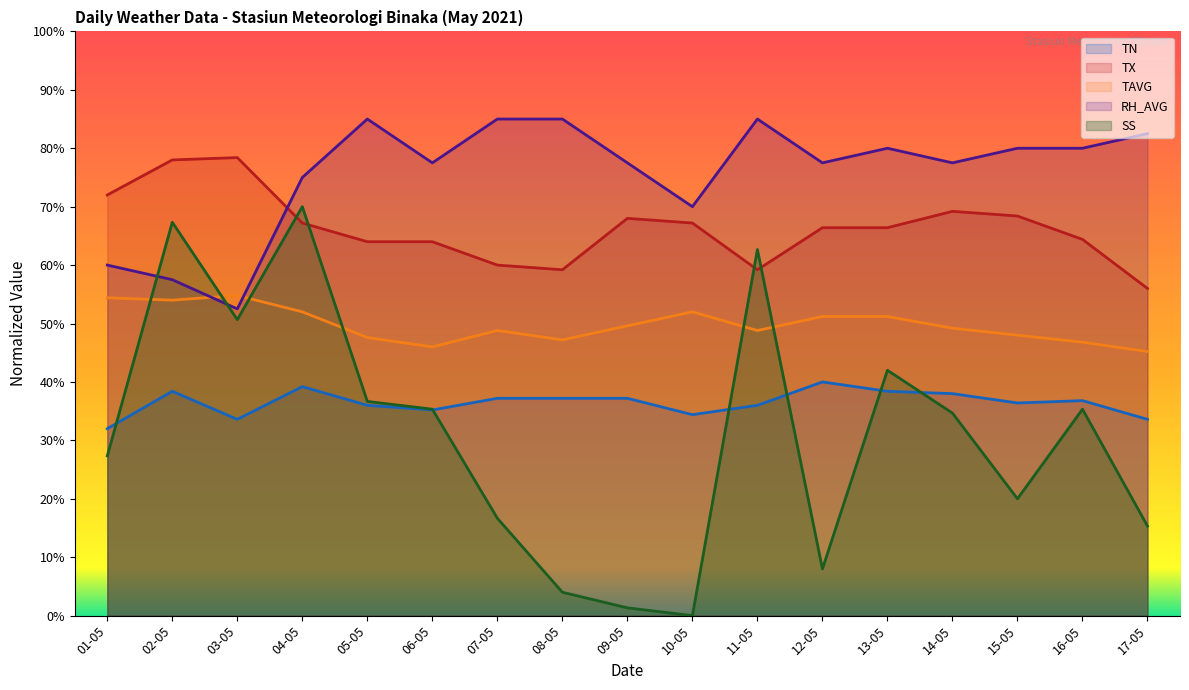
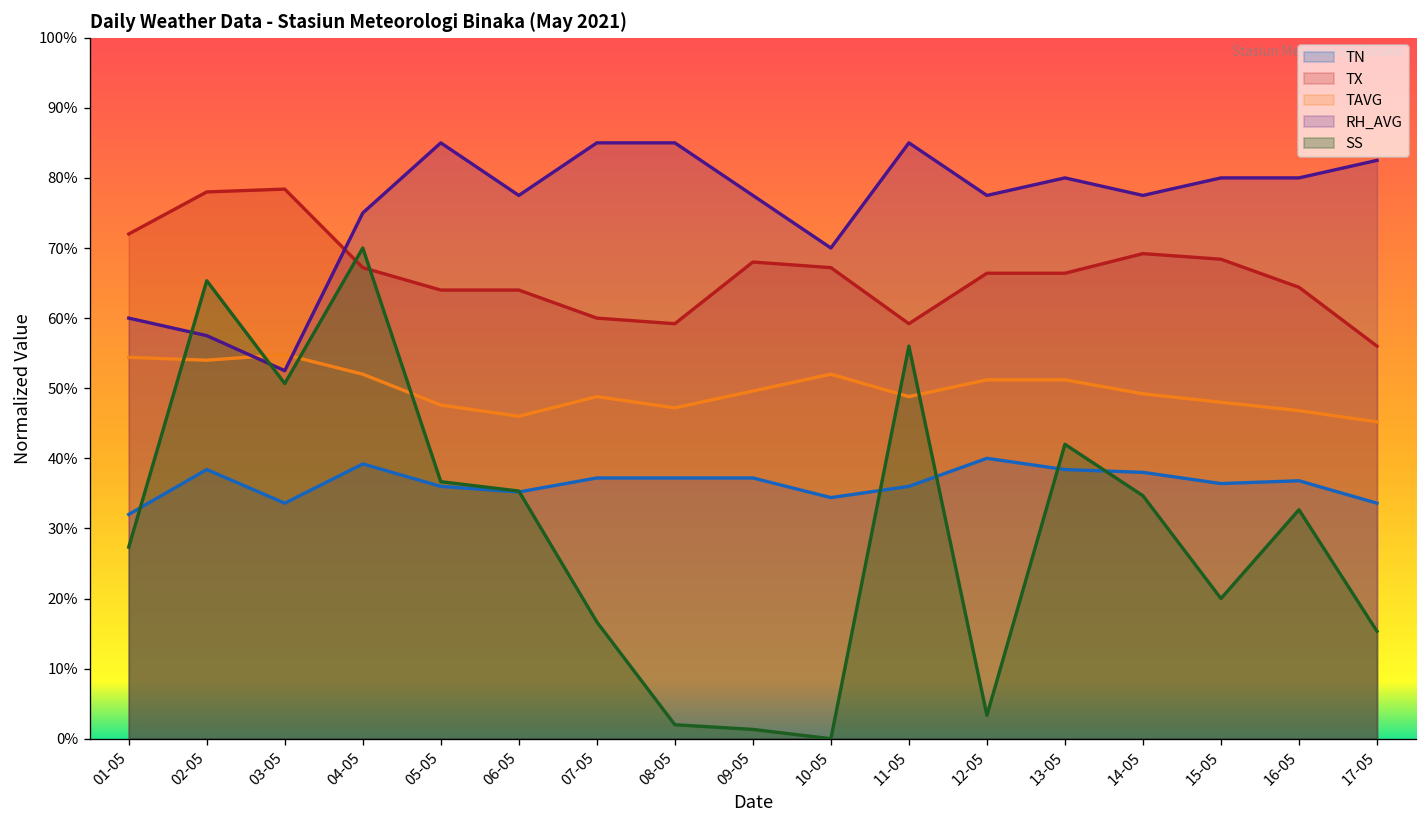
SS, 02-05: 67% -> 65%
SS, 08-05: 4% -> 2%
SS, 11-05: 63% -> 56%
SS, 12-05: 8% -> 3%
SS, 16-05: 35% -> 33%
